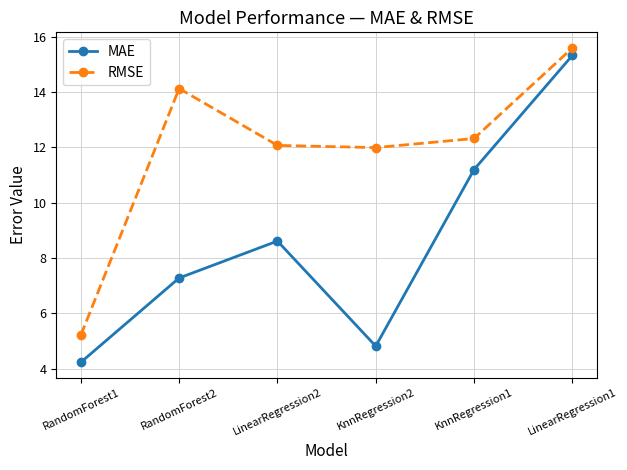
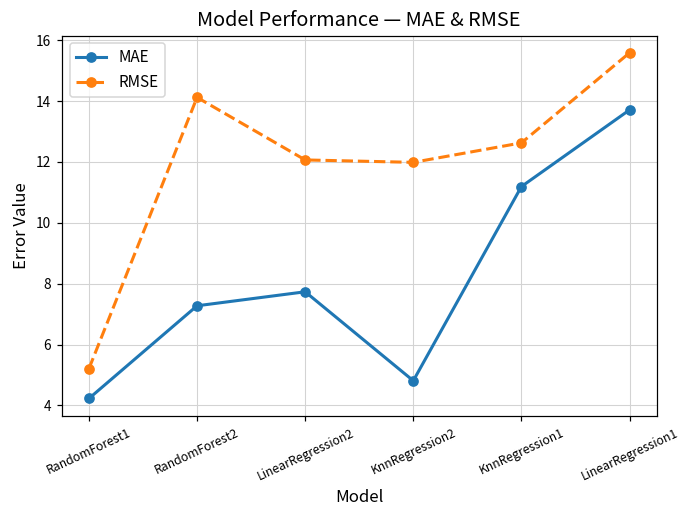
MAE, LinearRegression2: 8.6 -> 7.7
RMSE, KnnRegression1: 12.3 -> 12.6
MAE, LinearRegression1: 15.3 -> 13.7
